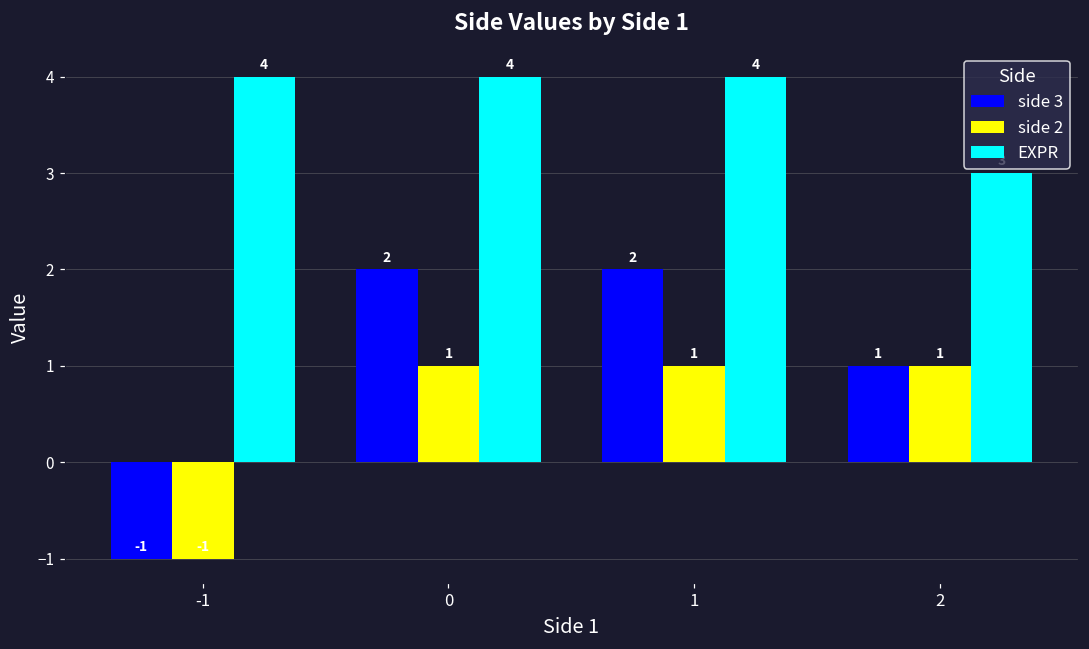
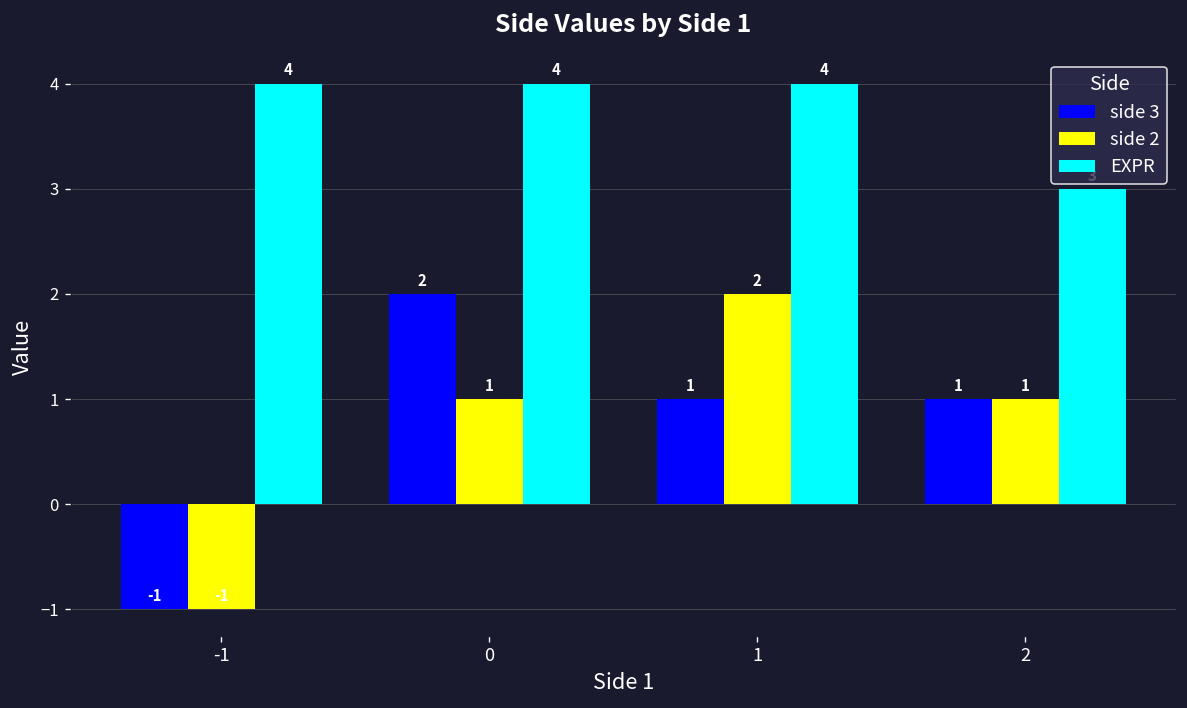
side 3, 1: 2 -> 1
side 2, 1: 1 -> 2
